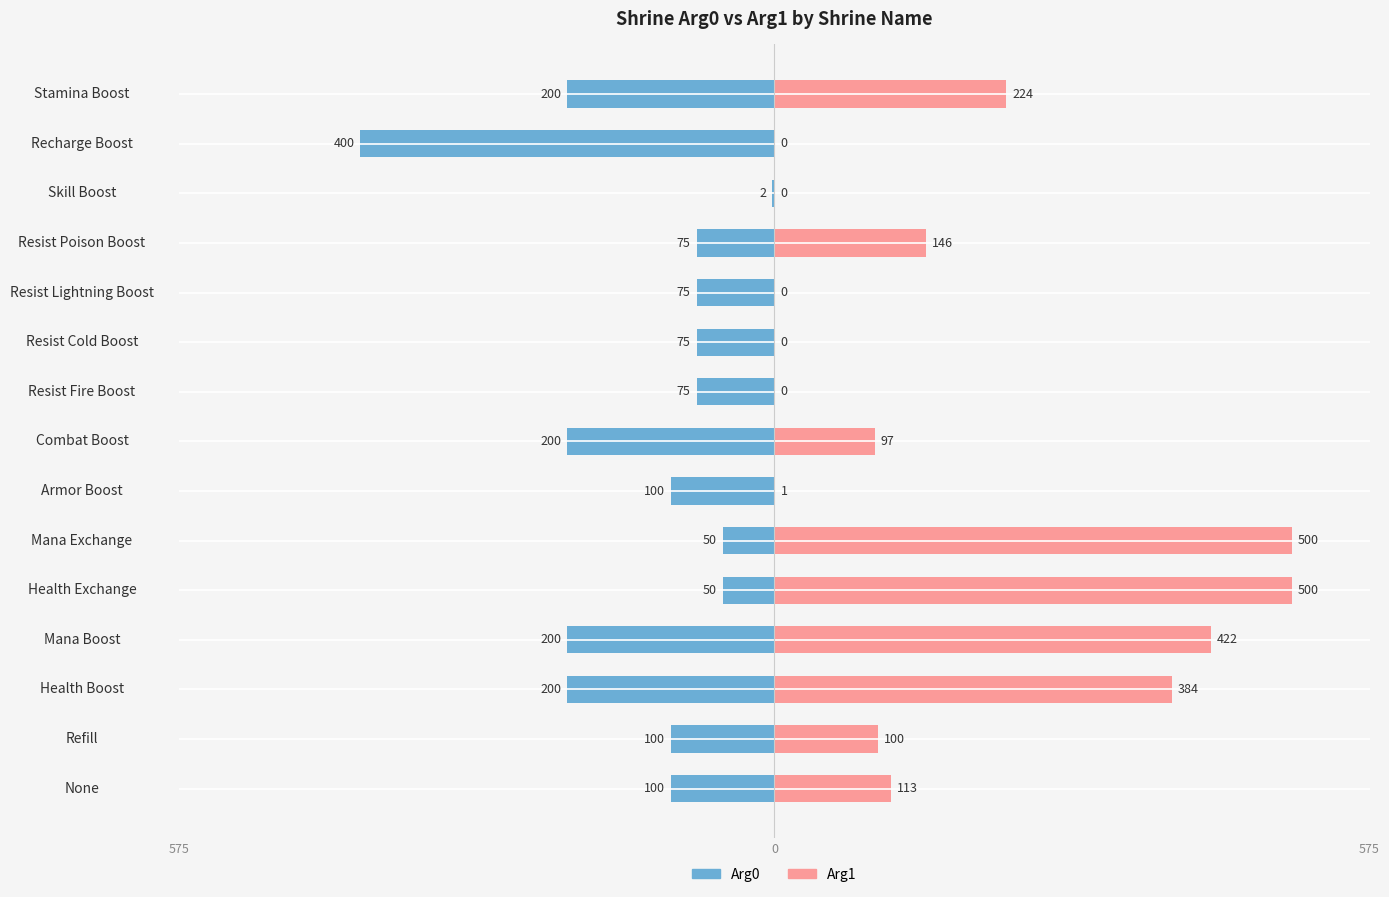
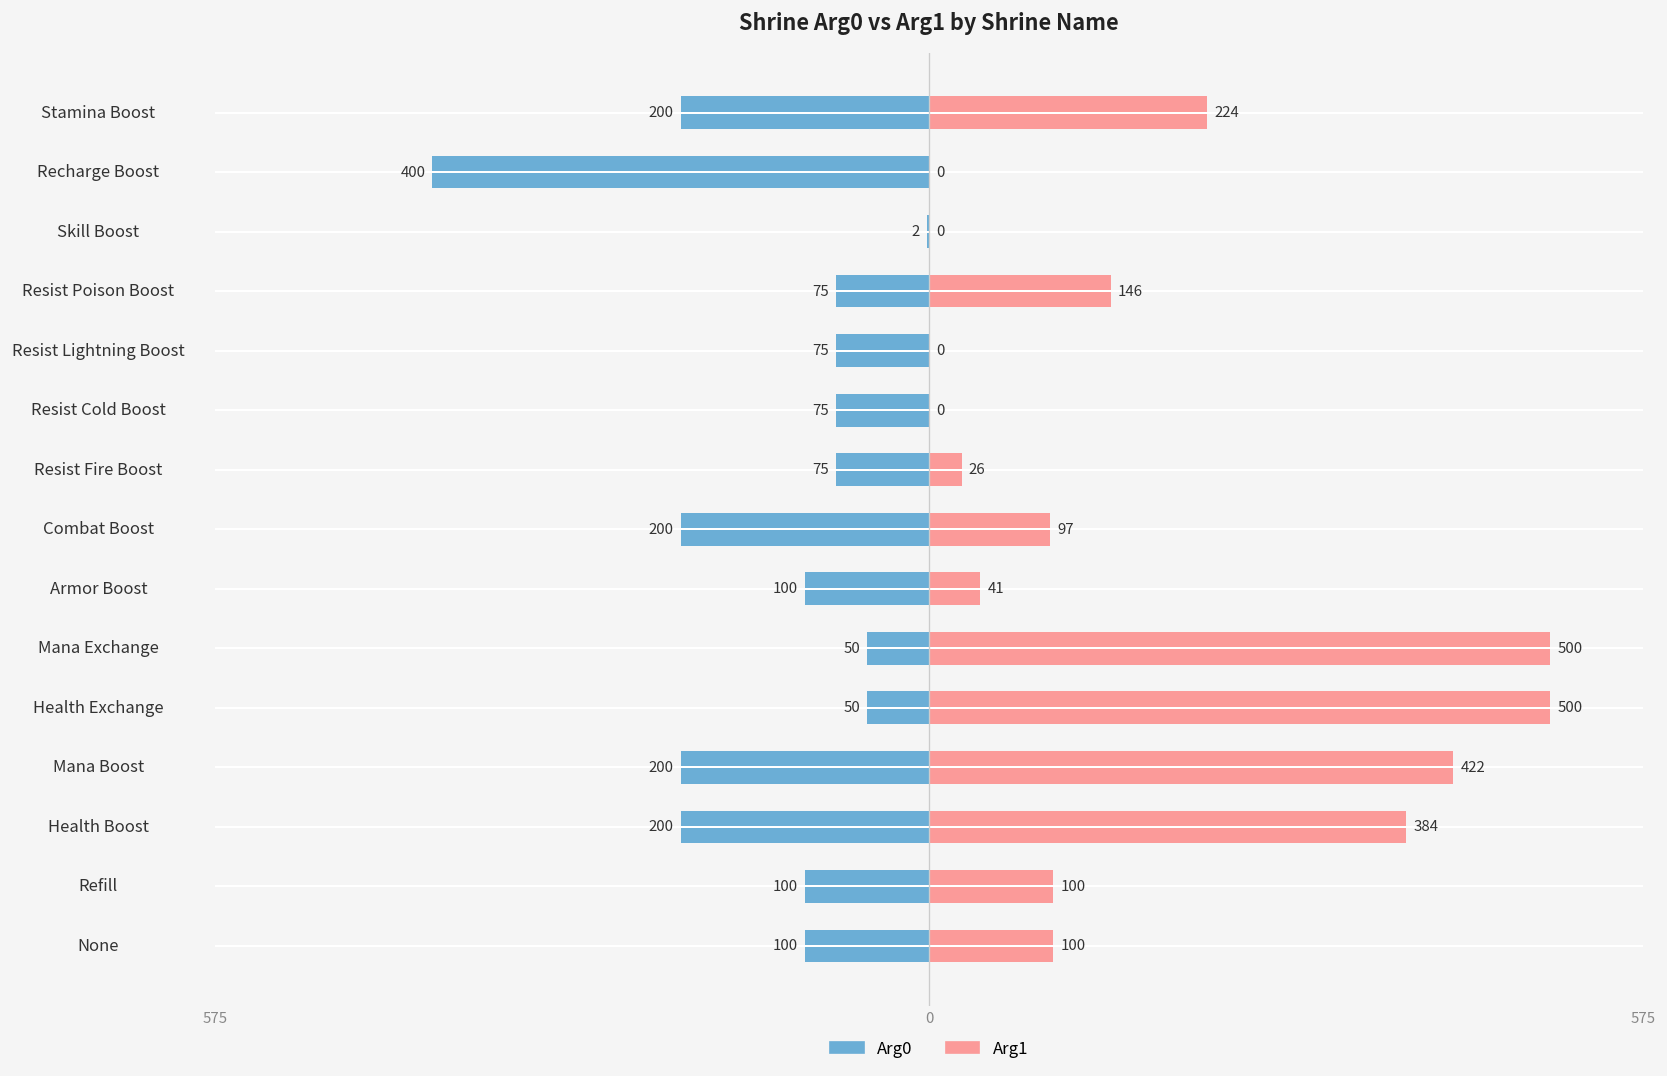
Arg1, Resist Fire Boost: 0 -> 26
Arg1, Armor Boost: 1 -> 41
Arg1, None: 113 -> 100
